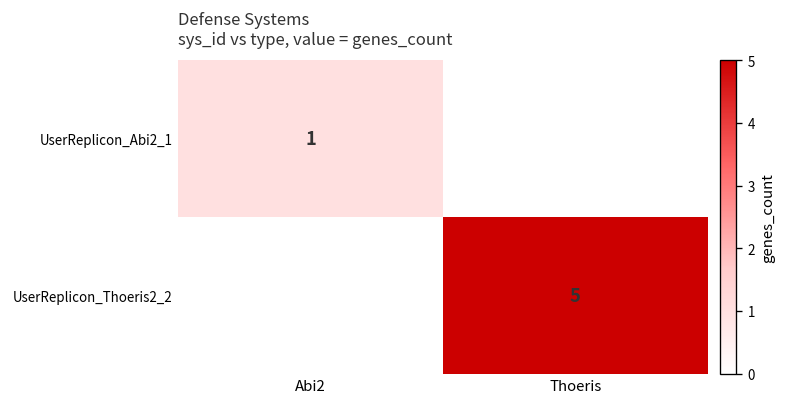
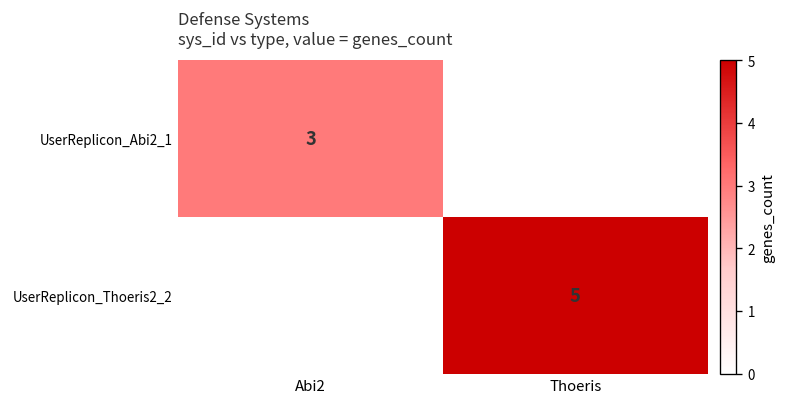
UserReplicon_Abi2_1, Abi2: 1 -> 3
